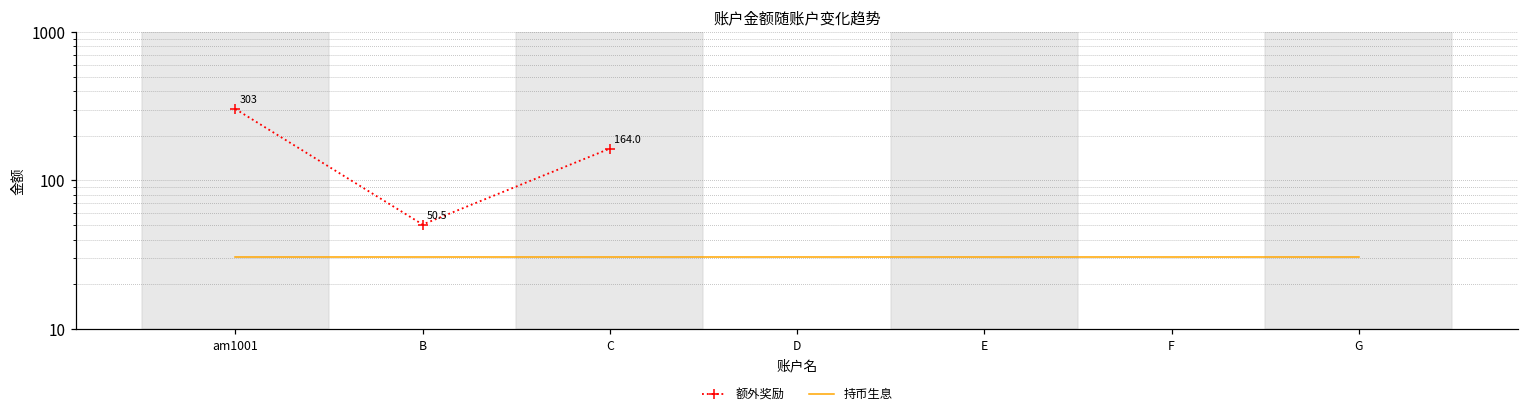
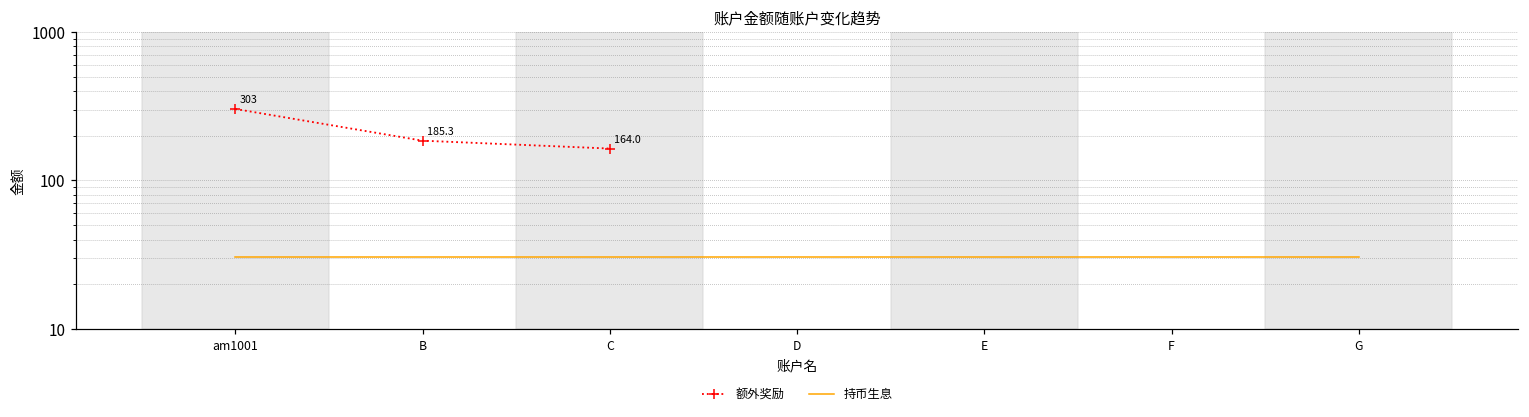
额外奖励, B: 50.5 -> 185.3
